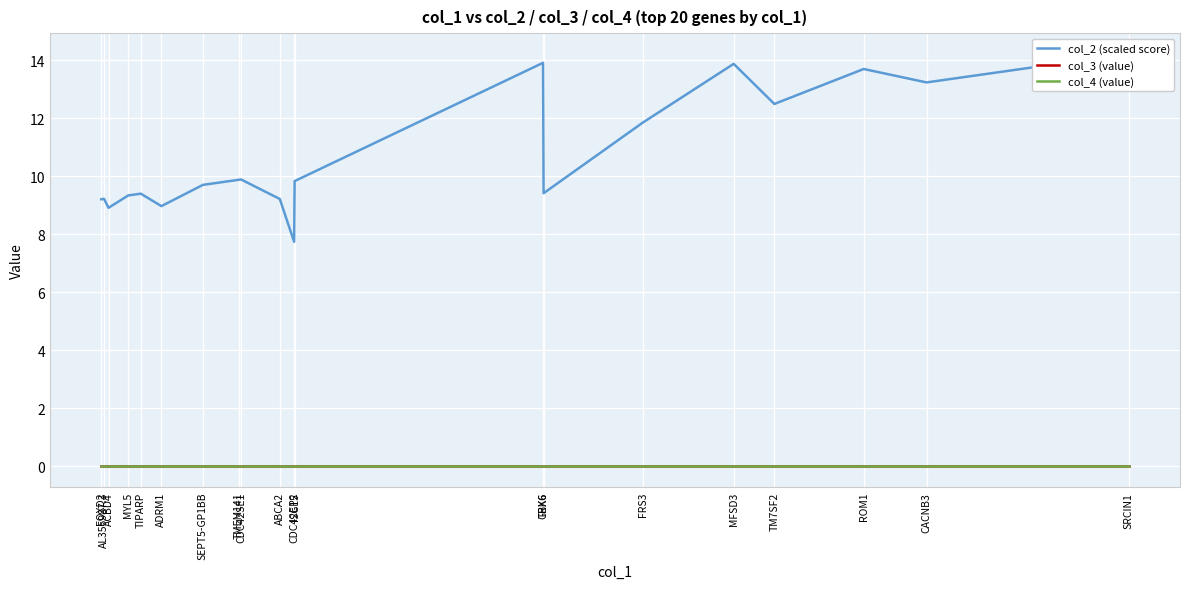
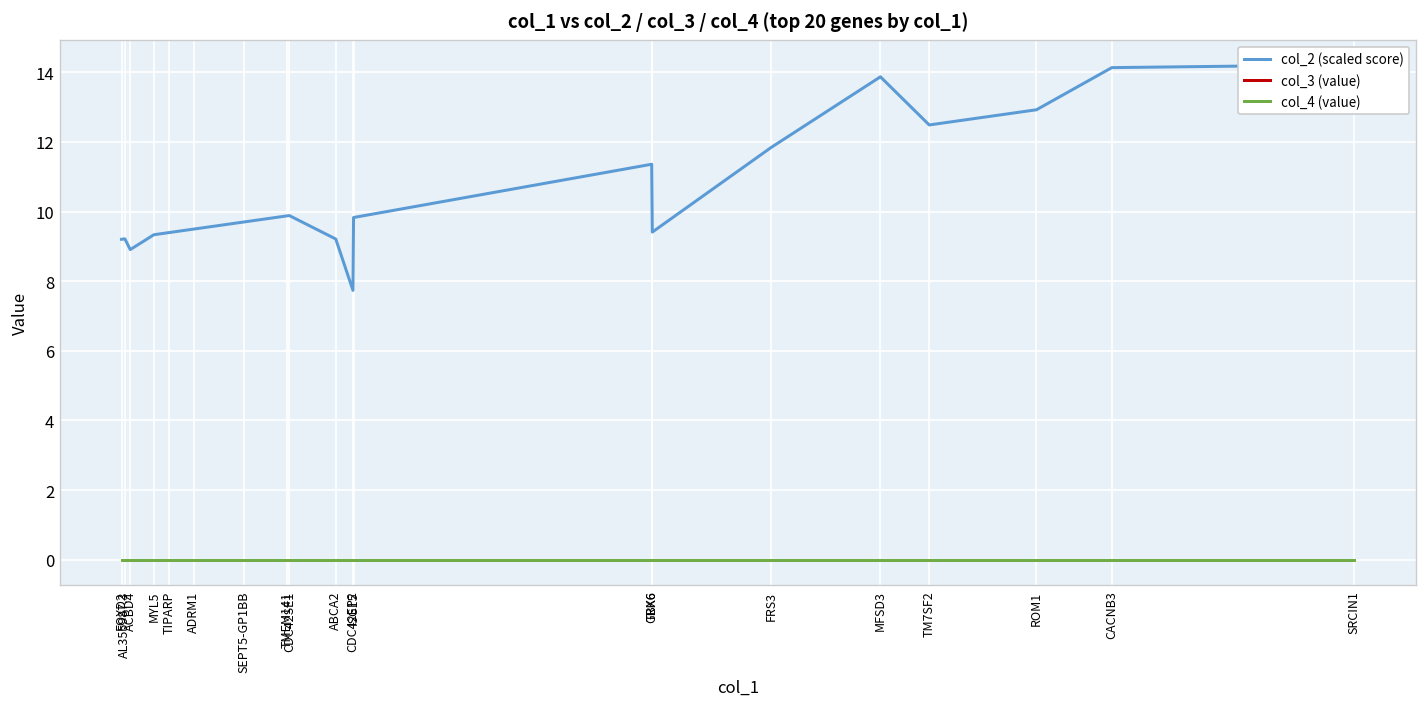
col_2 (scaled score), ADRM1: 9.0 -> 9.5
col_2 (scaled score), GRK6: 13.9 -> 11.4
col_2 (scaled score), ROM1: 13.7 -> 12.9
col_2 (scaled score), CACNB3: 13.2 -> 14.1
